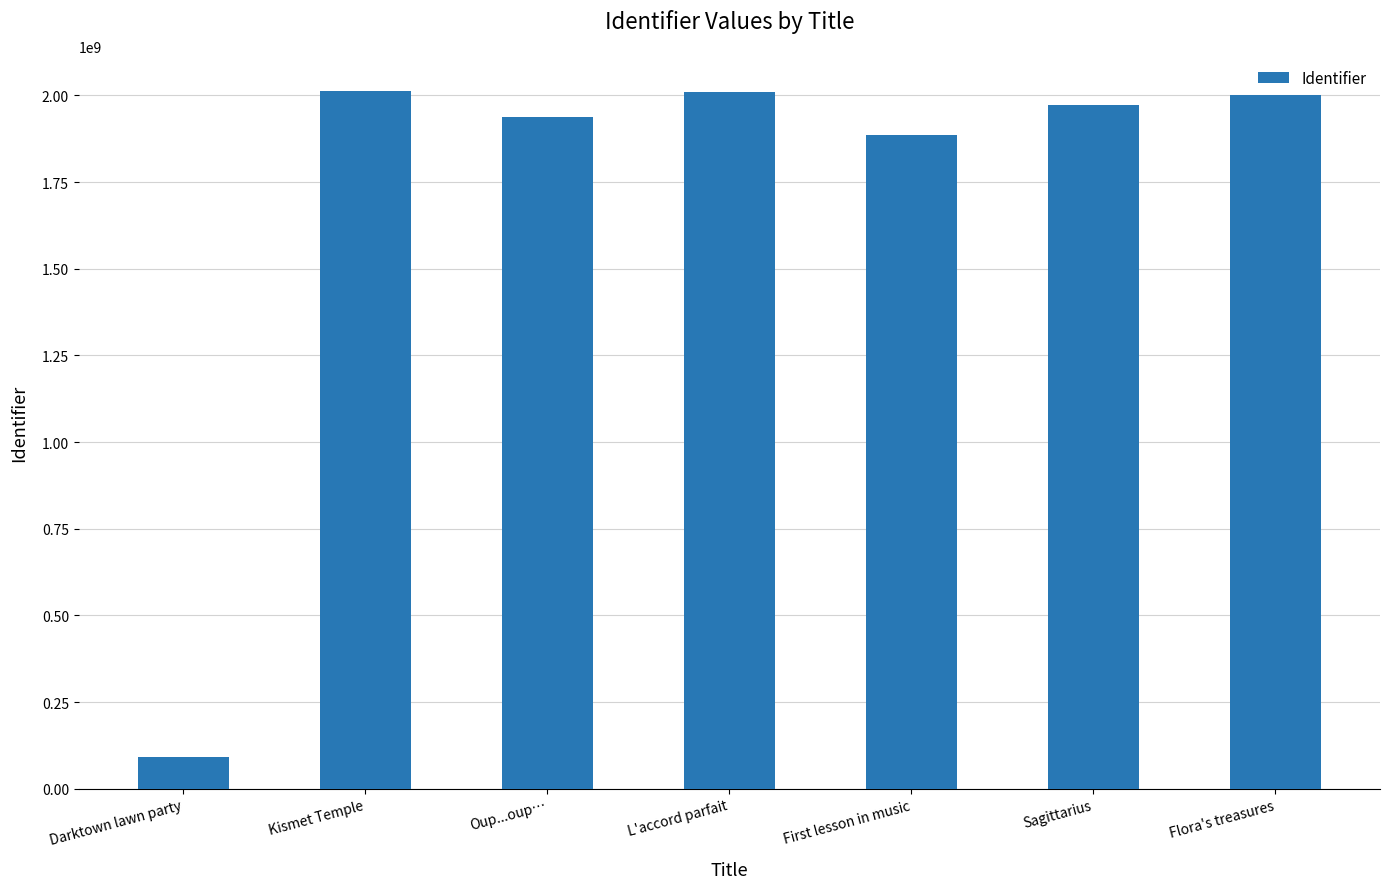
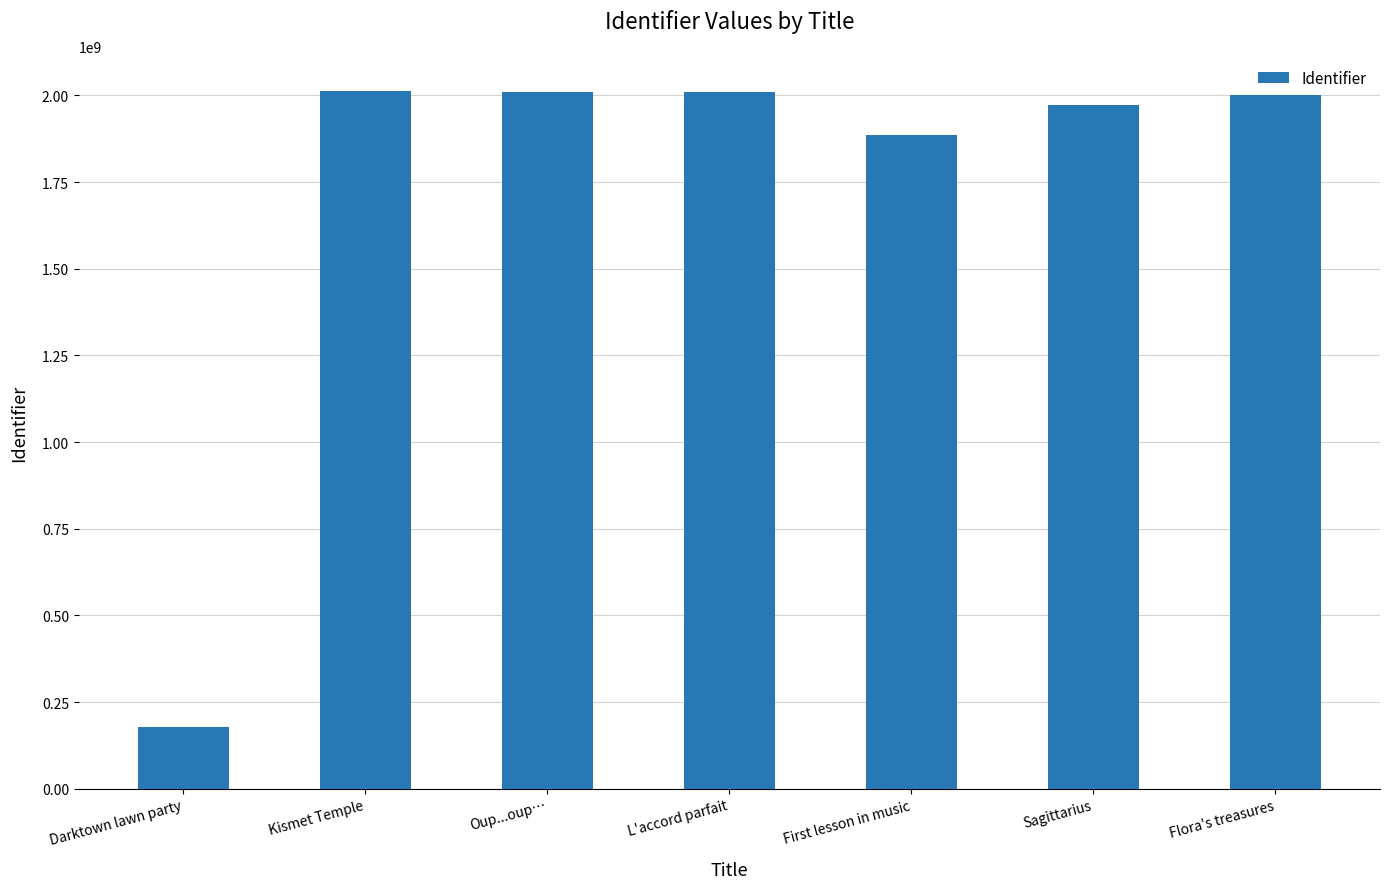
Darktown lawn party: 90000000 -> 180000000
Oup...oup…: 1940000000 -> 2010000000
